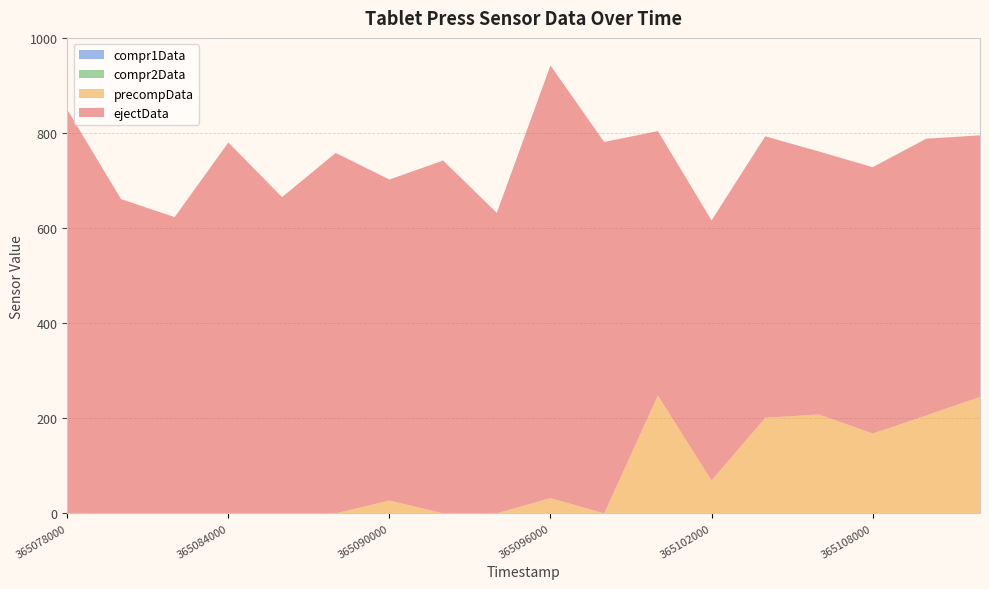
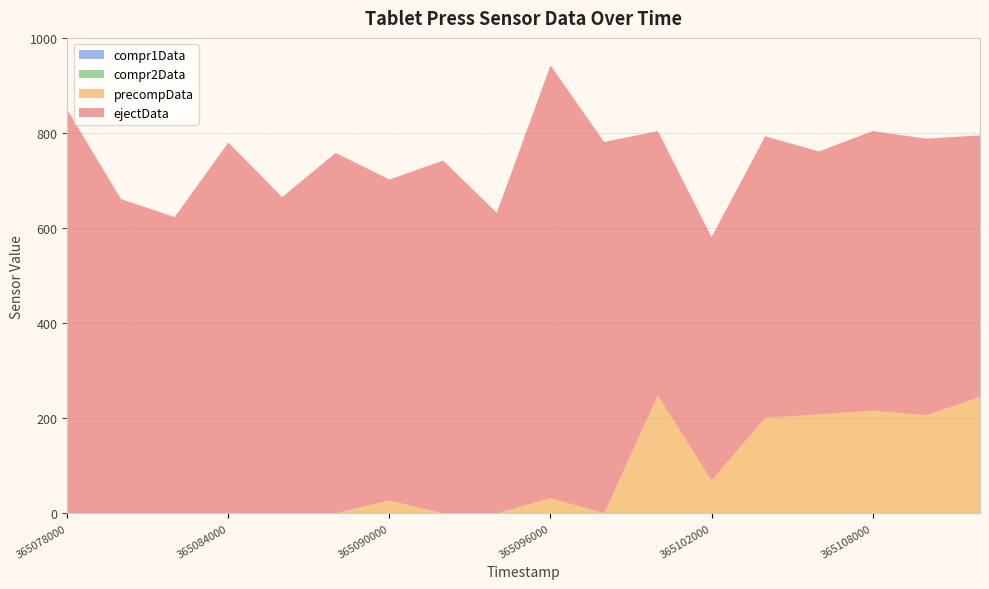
ejectData, 365102000: 550 -> 510
precompData, 365108000: 170 -> 220
ejectData, 365108000: 560 -> 590
